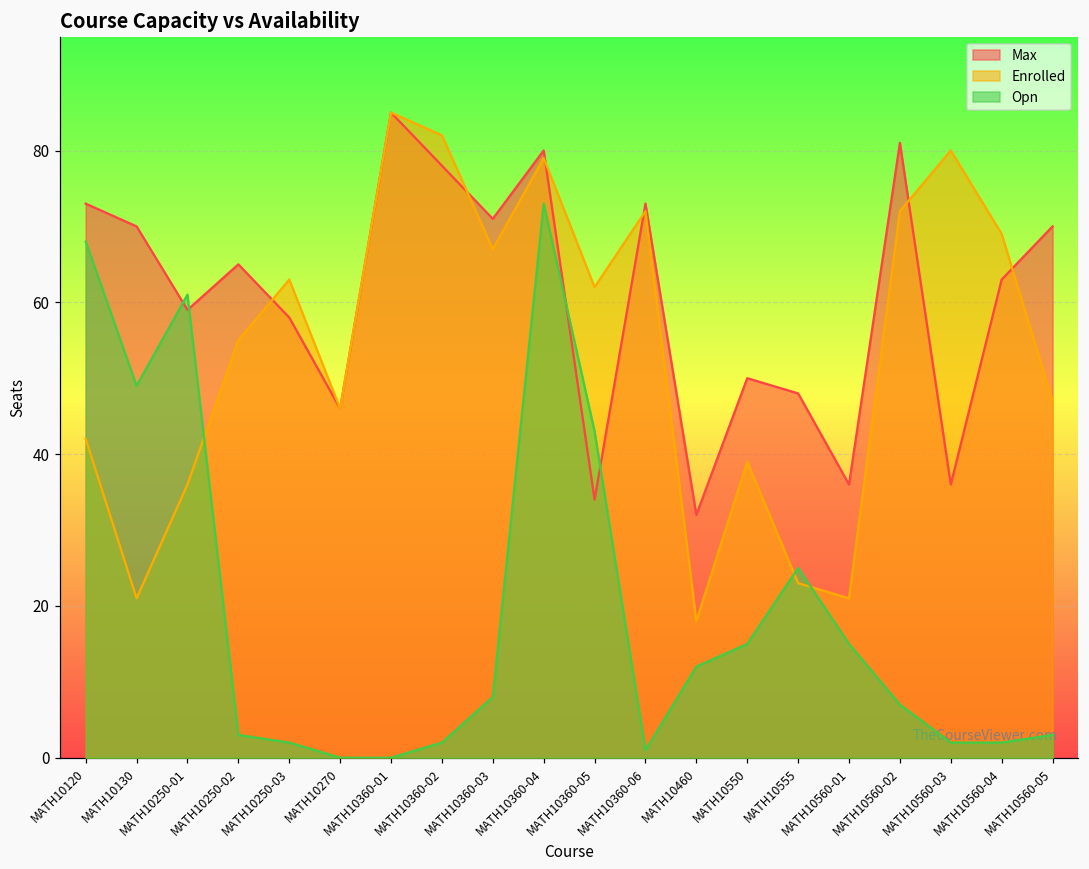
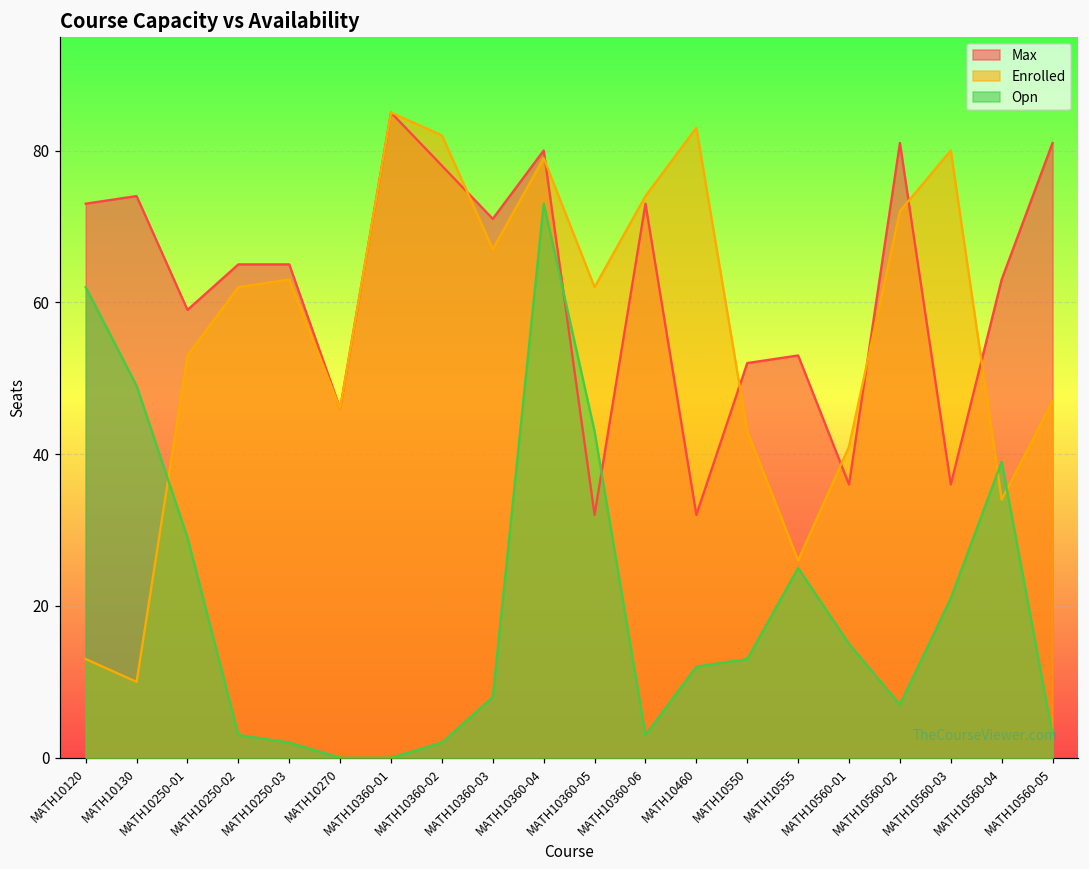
Enrolled, MATH10120: 42 -> 13
Opn, MATH10120: 68 -> 62
Max, MATH10130: 70 -> 74
Enrolled, MATH10130: 21 -> 10
Enrolled, MATH10250-01: 36 -> 53
Opn, MATH10250-01: 61 -> 29
Enrolled, MATH10250-02: 55 -> 62
Max, MATH10250-03: 58 -> 65
Max, MATH10360-05: 34 -> 32
Enrolled, MATH10360-06: 72 -> 74
Opn, MATH10360-06: 1 -> 3
Enrolled, MATH10460: 18 -> 83
Max, MATH10550: 50 -> 52
Enrolled, MATH10550: 39 -> 43
Opn, MATH10550: 15 -> 13
Max, MATH10555: 48 -> 53
Enrolled, MATH10555: 23 -> 26
Enrolled, MATH10560-01: 21 -> 41
Opn, MATH10560-03: 2 -> 21
Enrolled, MATH10560-04: 69 -> 34
Opn, MATH10560-04: 2 -> 39
Max, MATH10560-05: 70 -> 81
